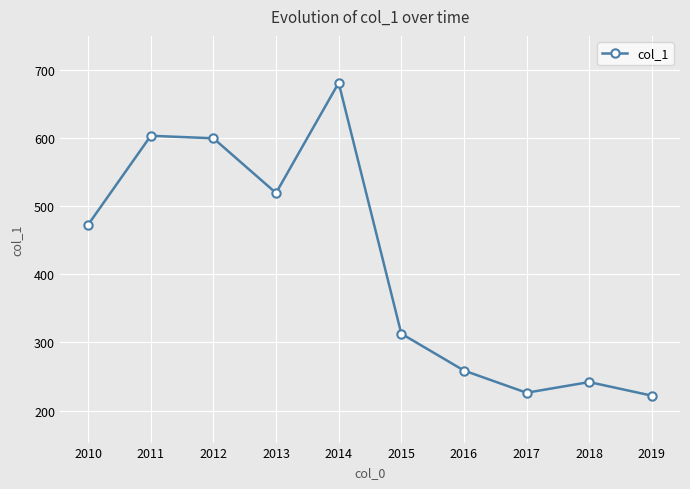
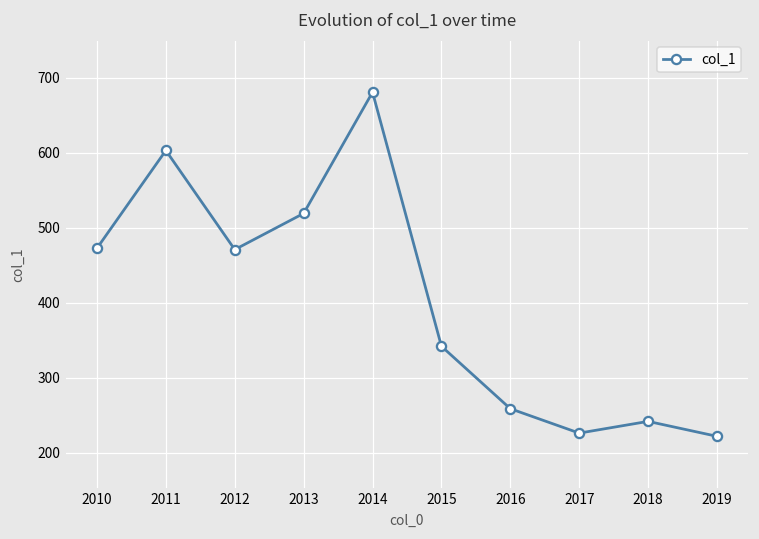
2012: 600 -> 470
2015: 310 -> 340
